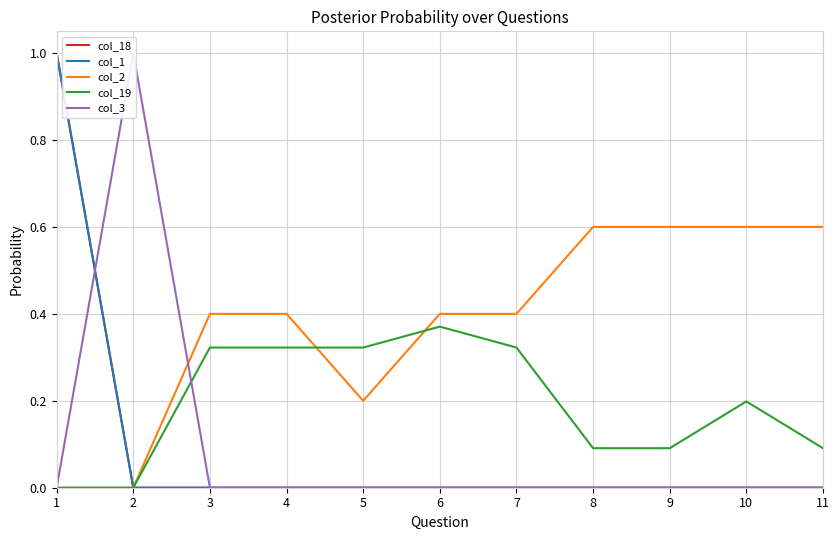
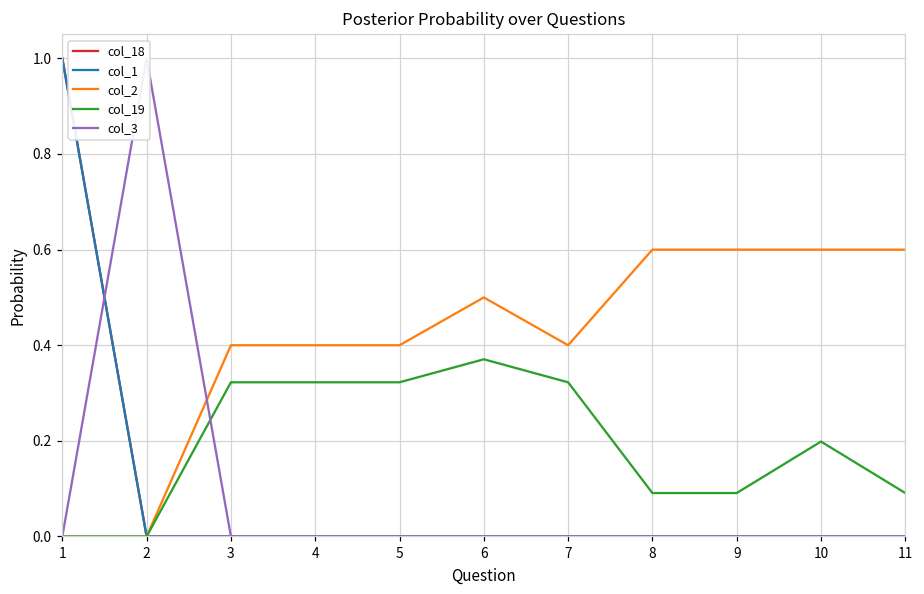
col_2, 5: 0.2 -> 0.4
col_2, 6: 0.4 -> 0.5
